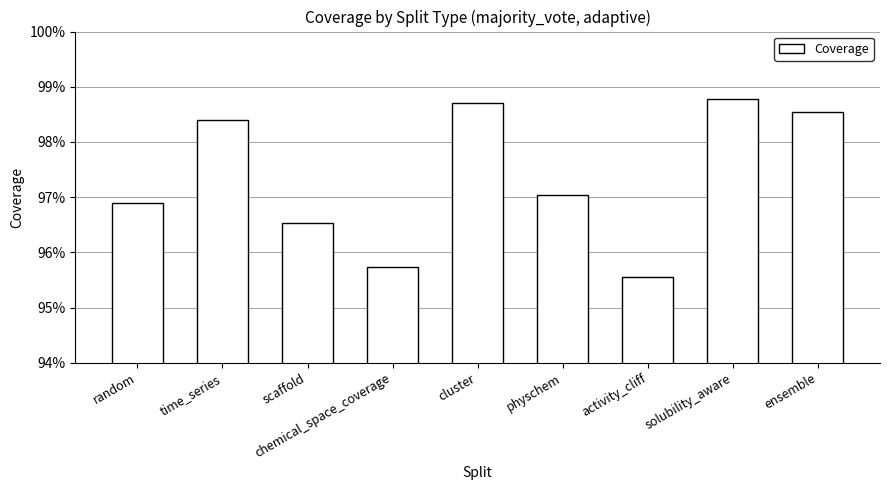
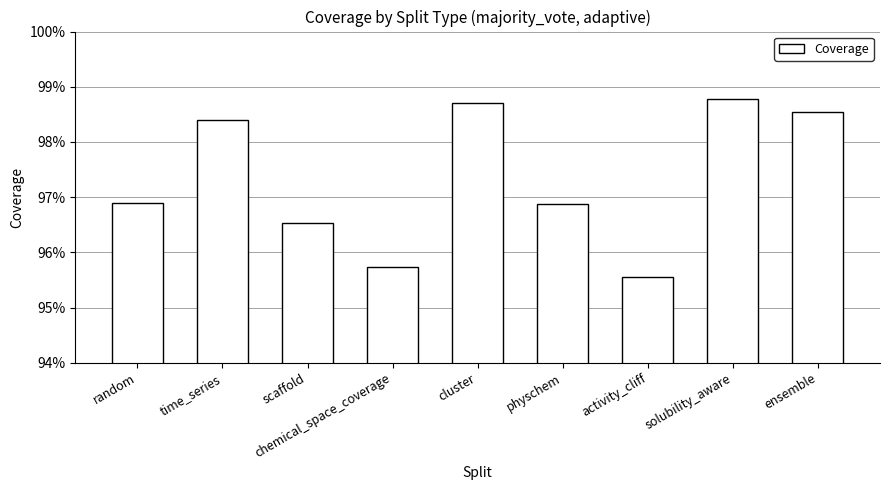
physchem: 97.0% -> 96.9%
